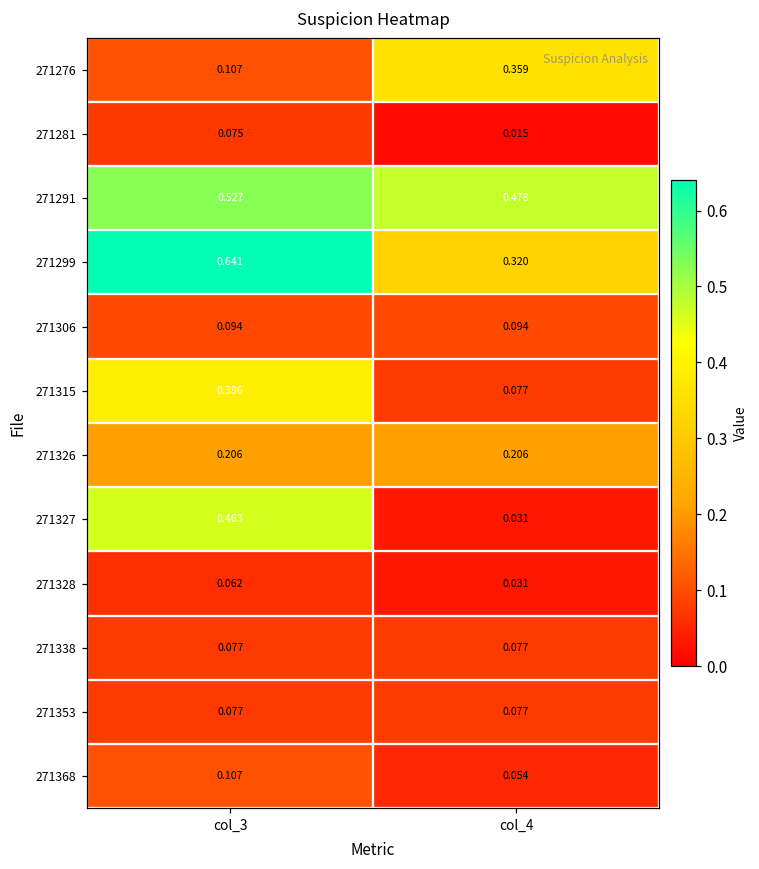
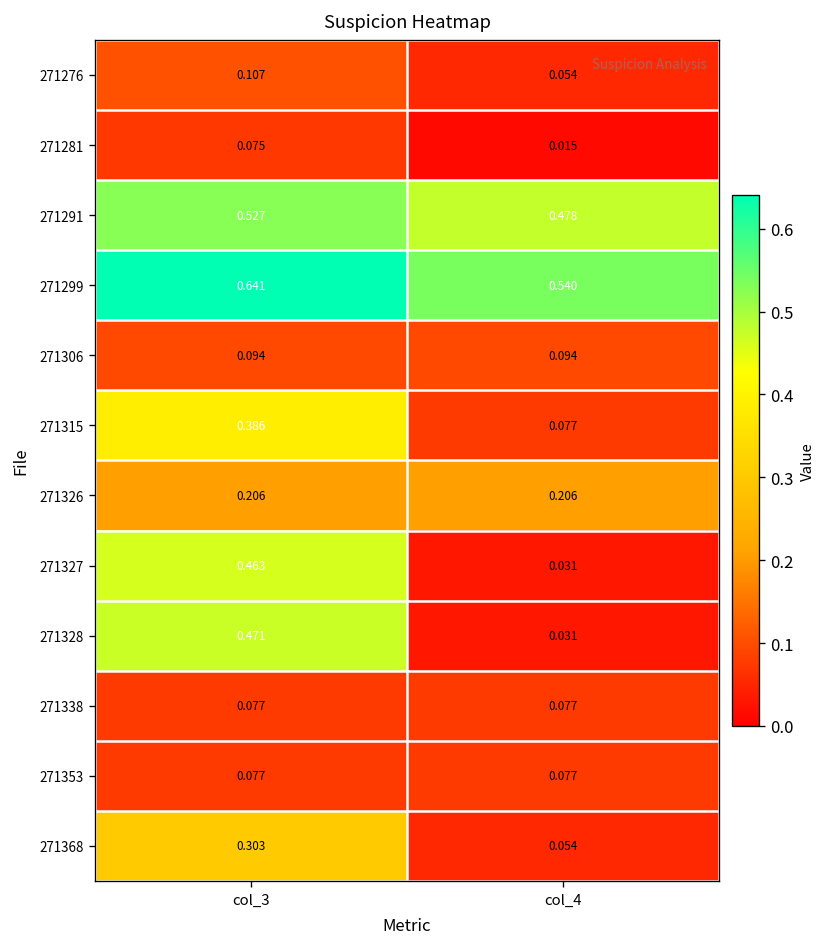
271276, col_4: 0.359 -> 0.054
271299, col_4: 0.320 -> 0.540
271328, col_3: 0.062 -> 0.471
271368, col_3: 0.107 -> 0.303
